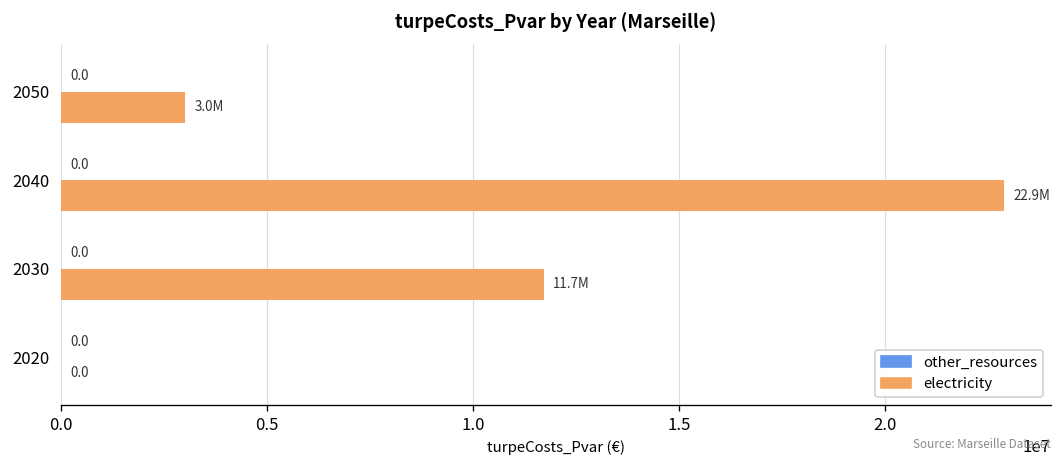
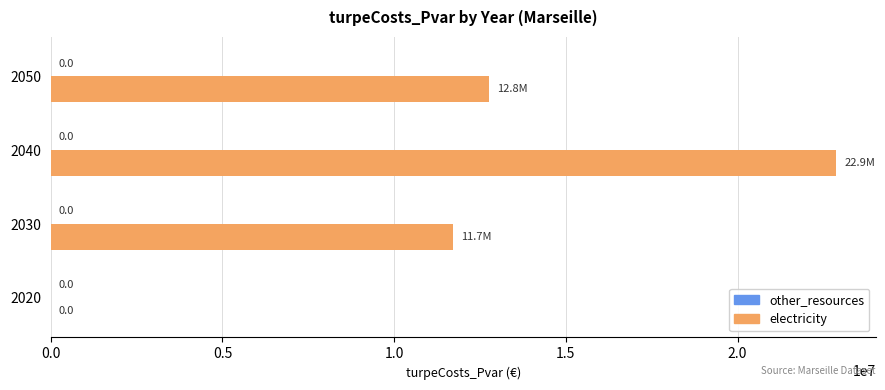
electricity, 2050: 3.0M -> 12.8M
